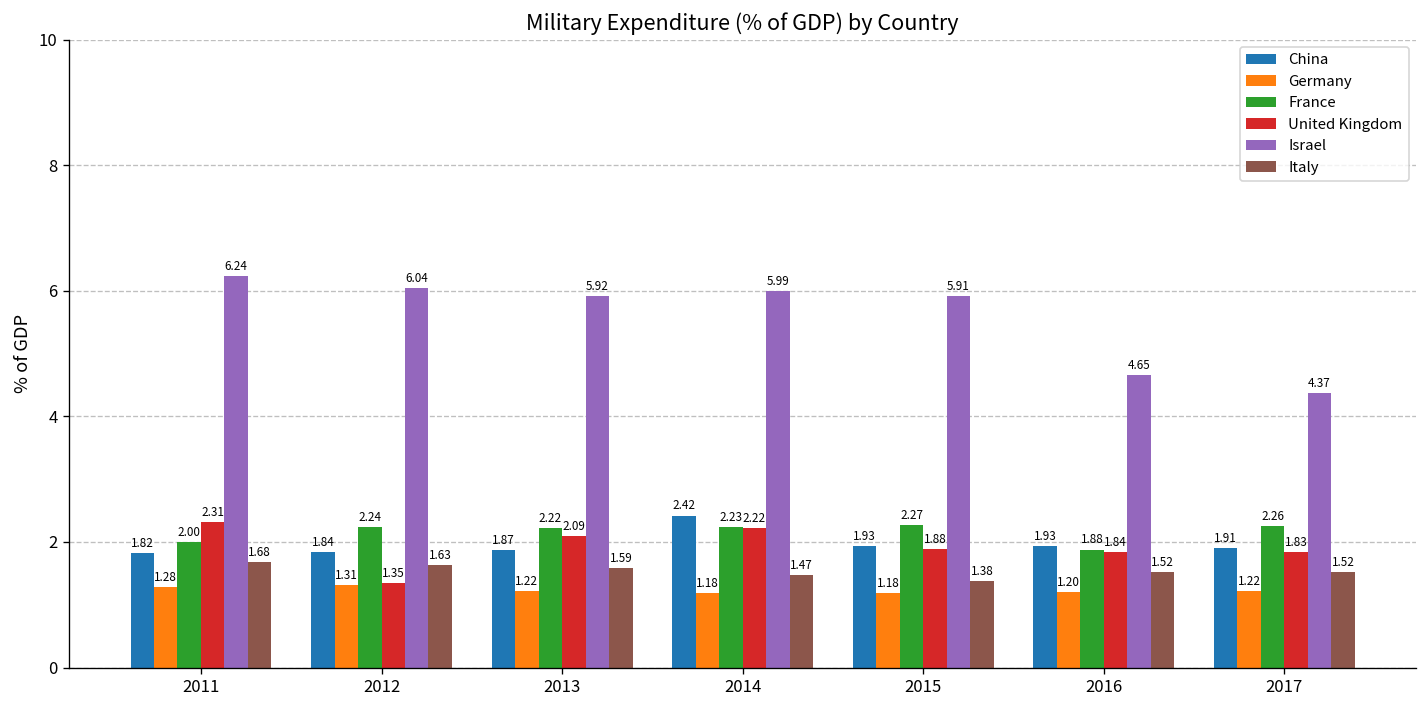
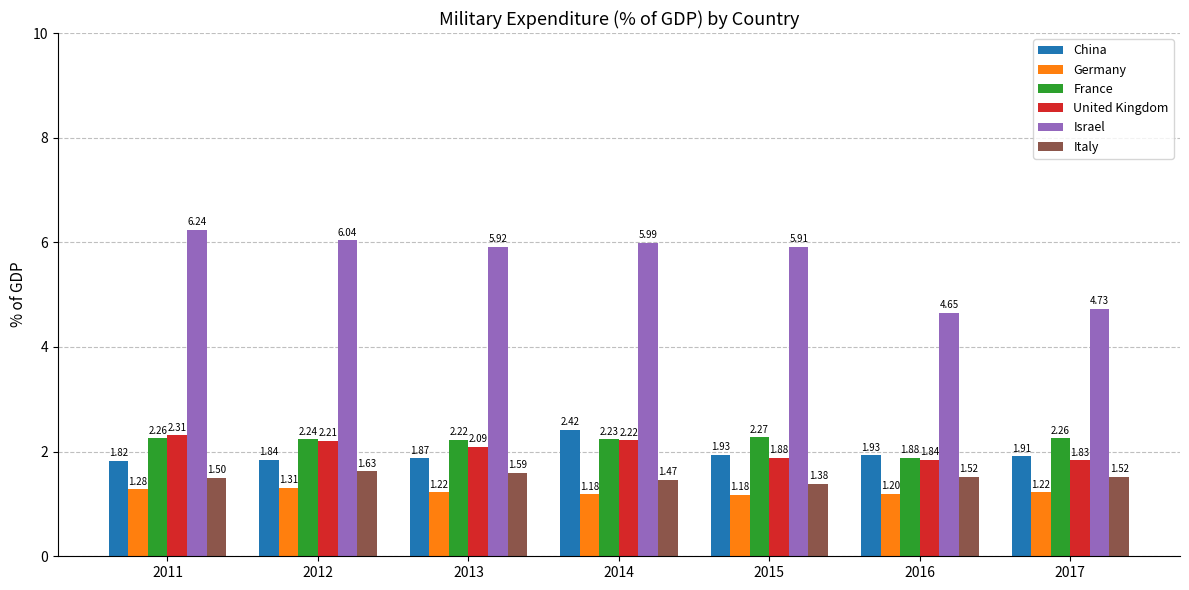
France, 2011: 2.00 -> 2.26
Italy, 2011: 1.68 -> 1.50
United Kingdom, 2012: 1.35 -> 2.21
Israel, 2017: 4.37 -> 4.73
